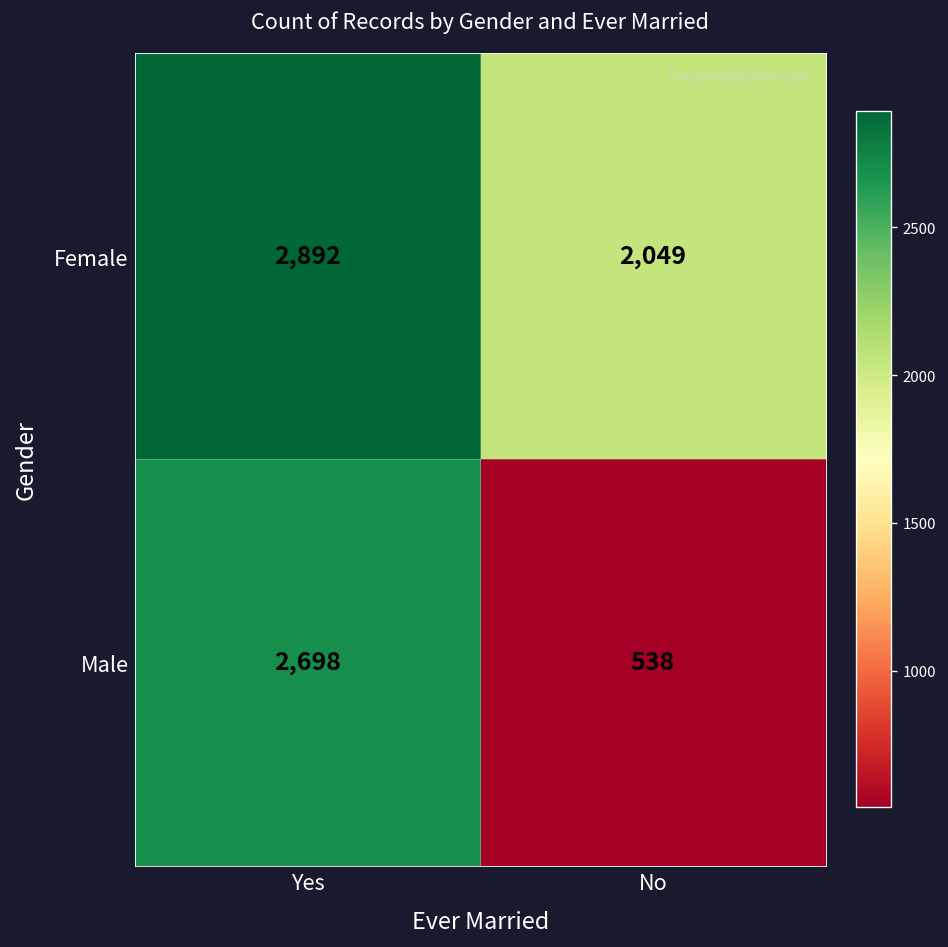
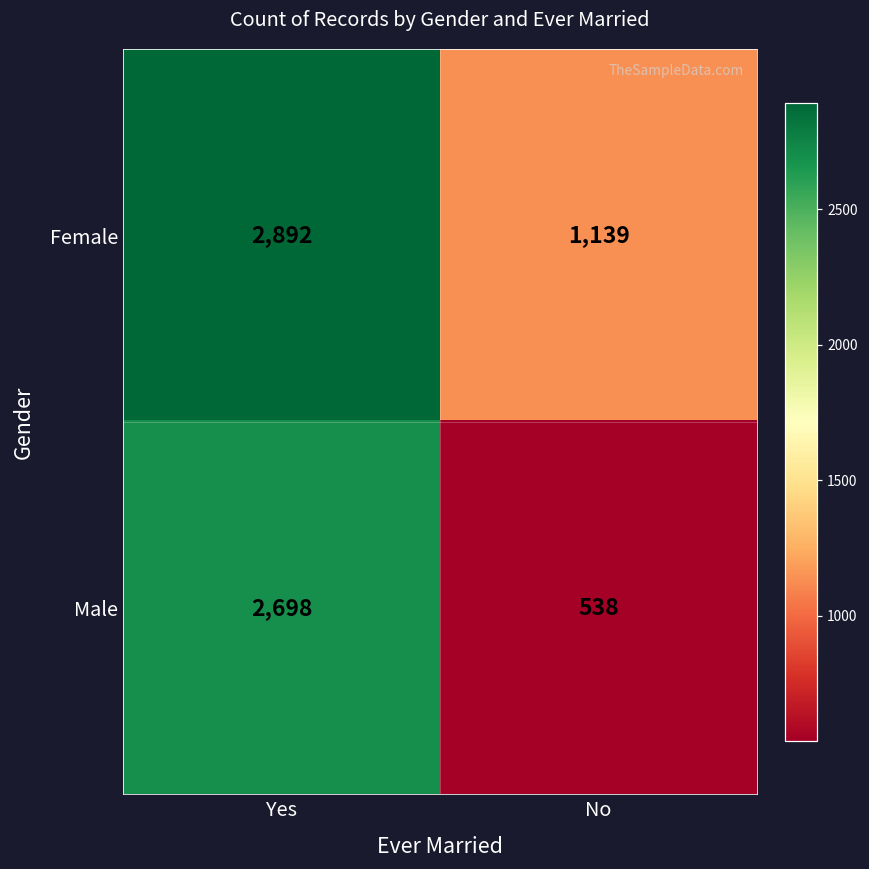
Female, No: 2,049 -> 1,139
